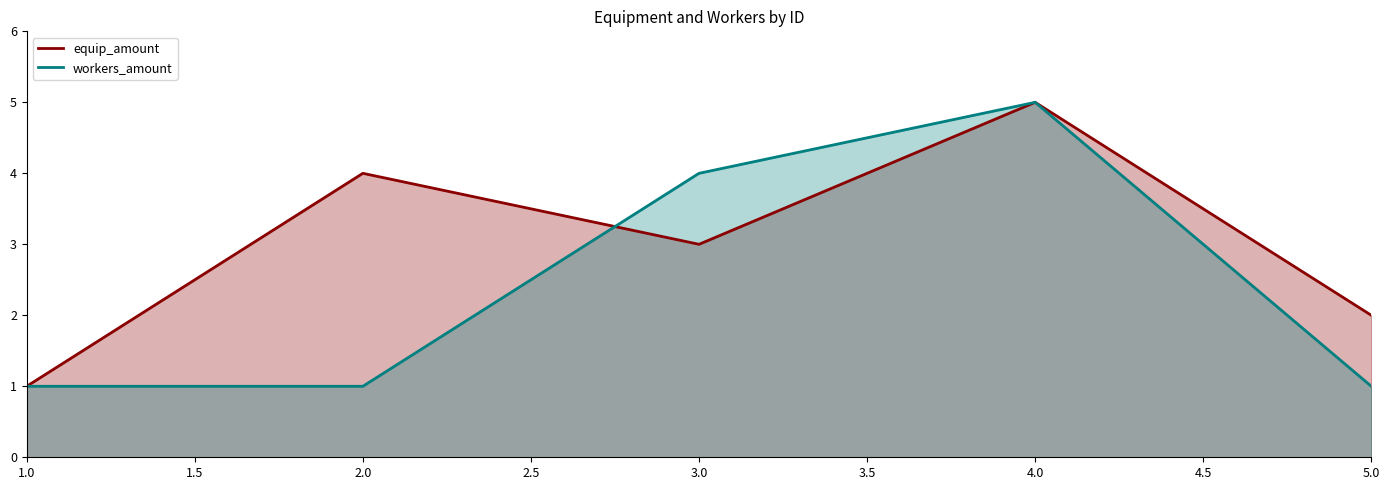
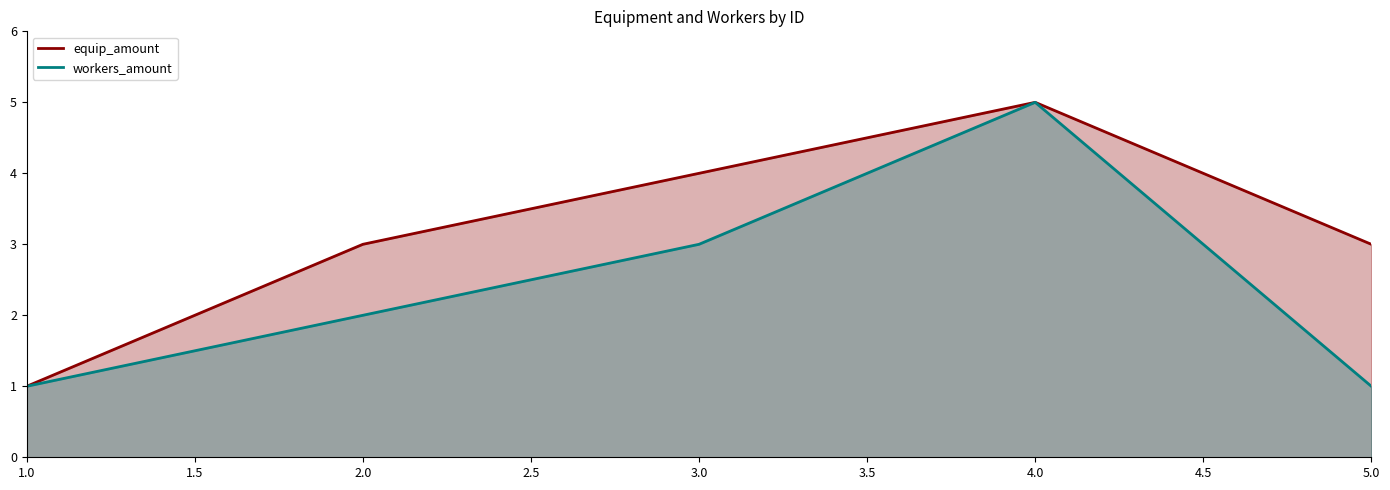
equip_amount, 2.0: 4 -> 3
workers_amount, 2.0: 1 -> 2
equip_amount, 3.0: 3 -> 4
workers_amount, 3.0: 4 -> 3
equip_amount, 5.0: 2 -> 3
